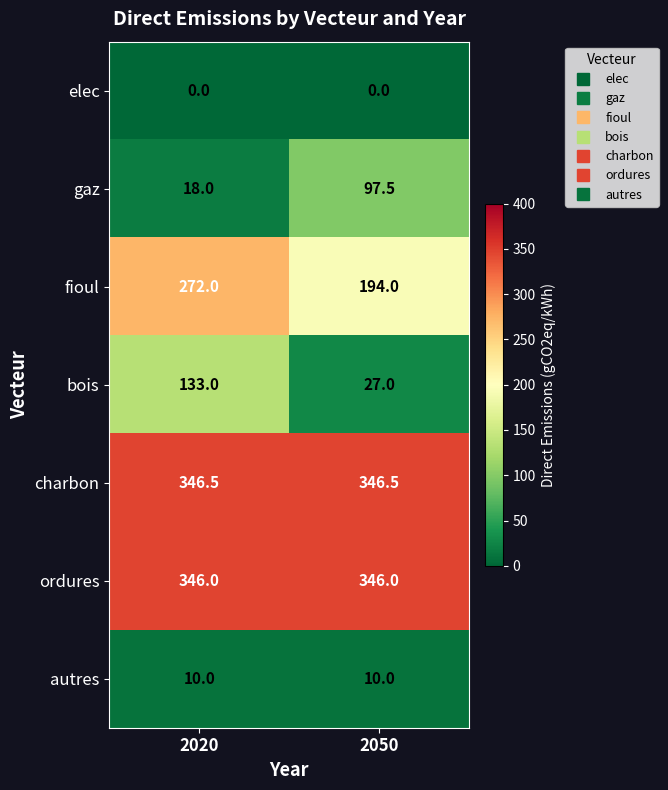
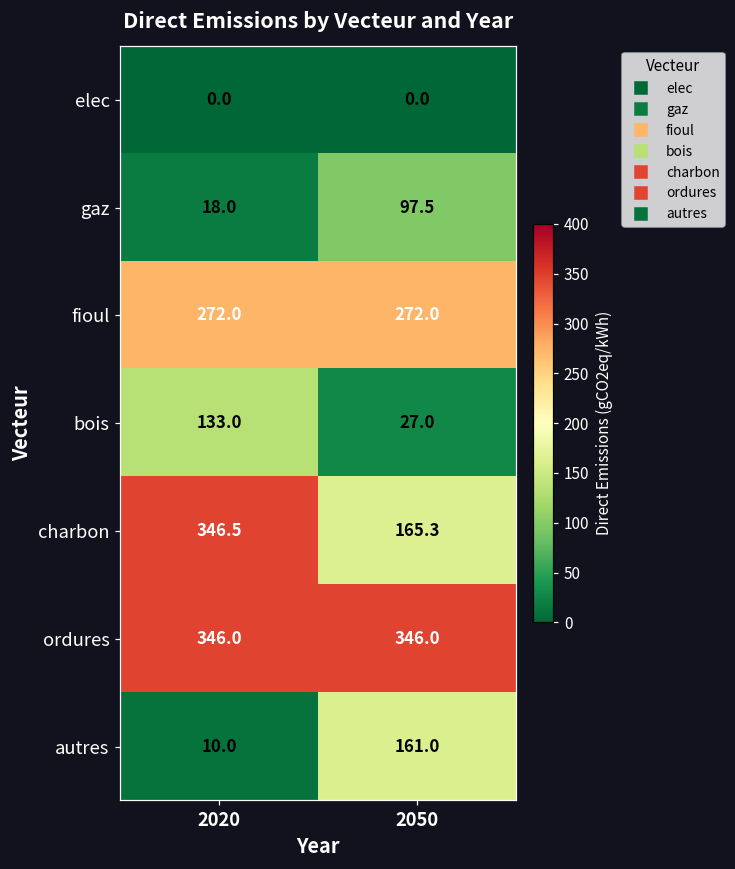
fioul, 2050: 194.0 -> 272.0
charbon, 2050: 346.5 -> 165.3
autres, 2050: 10.0 -> 161.0
